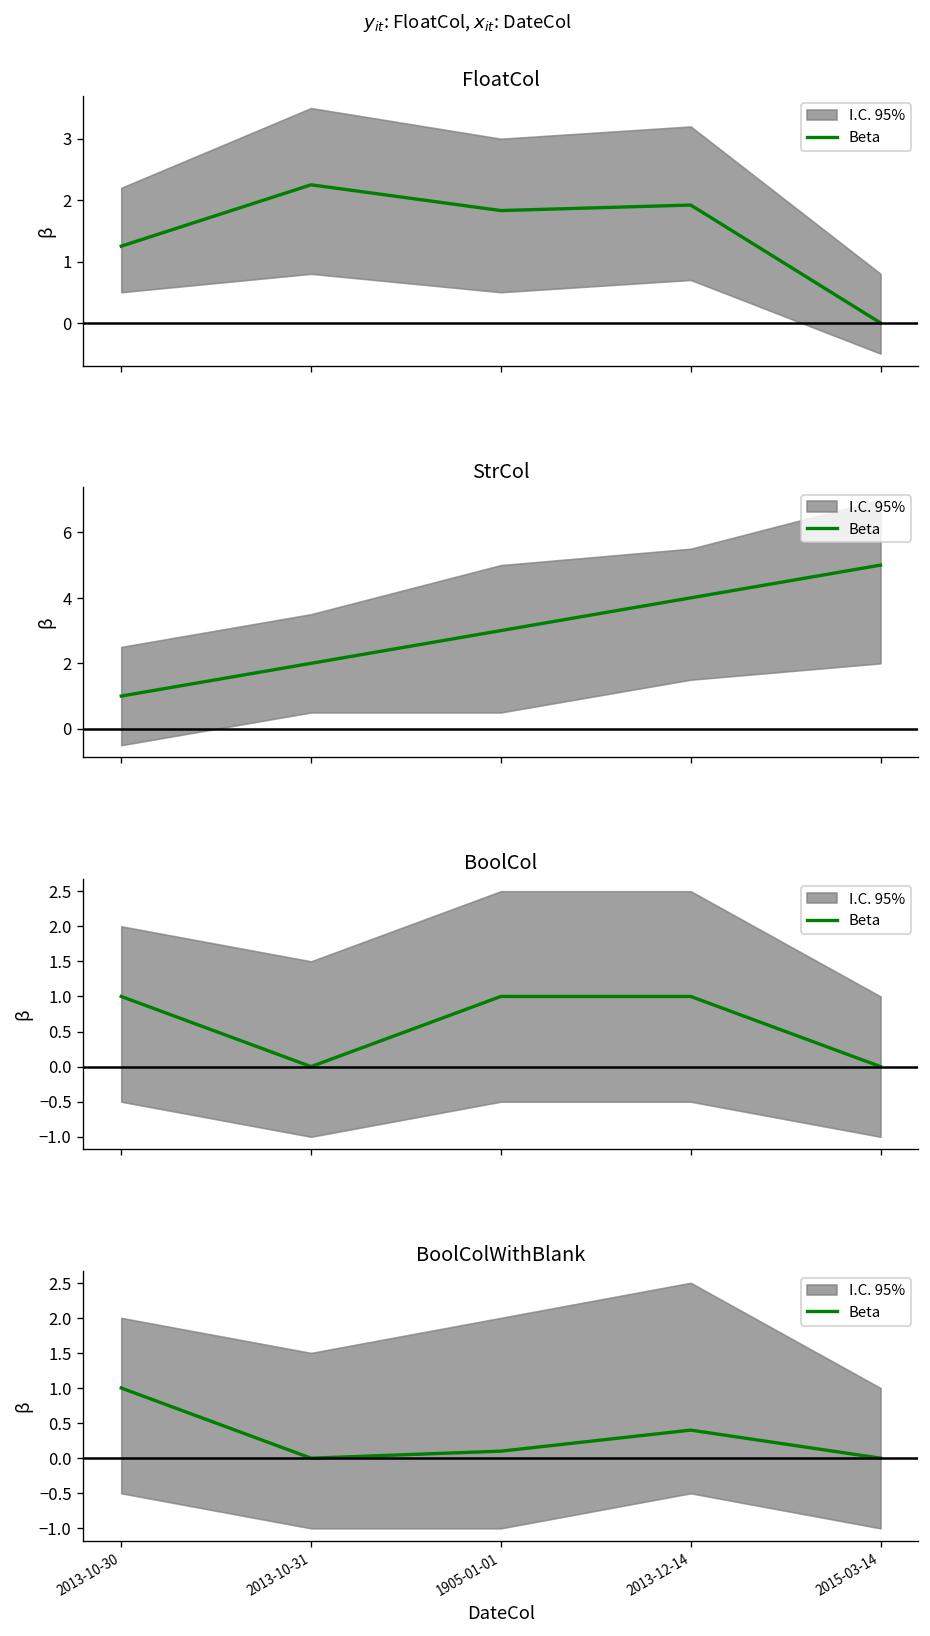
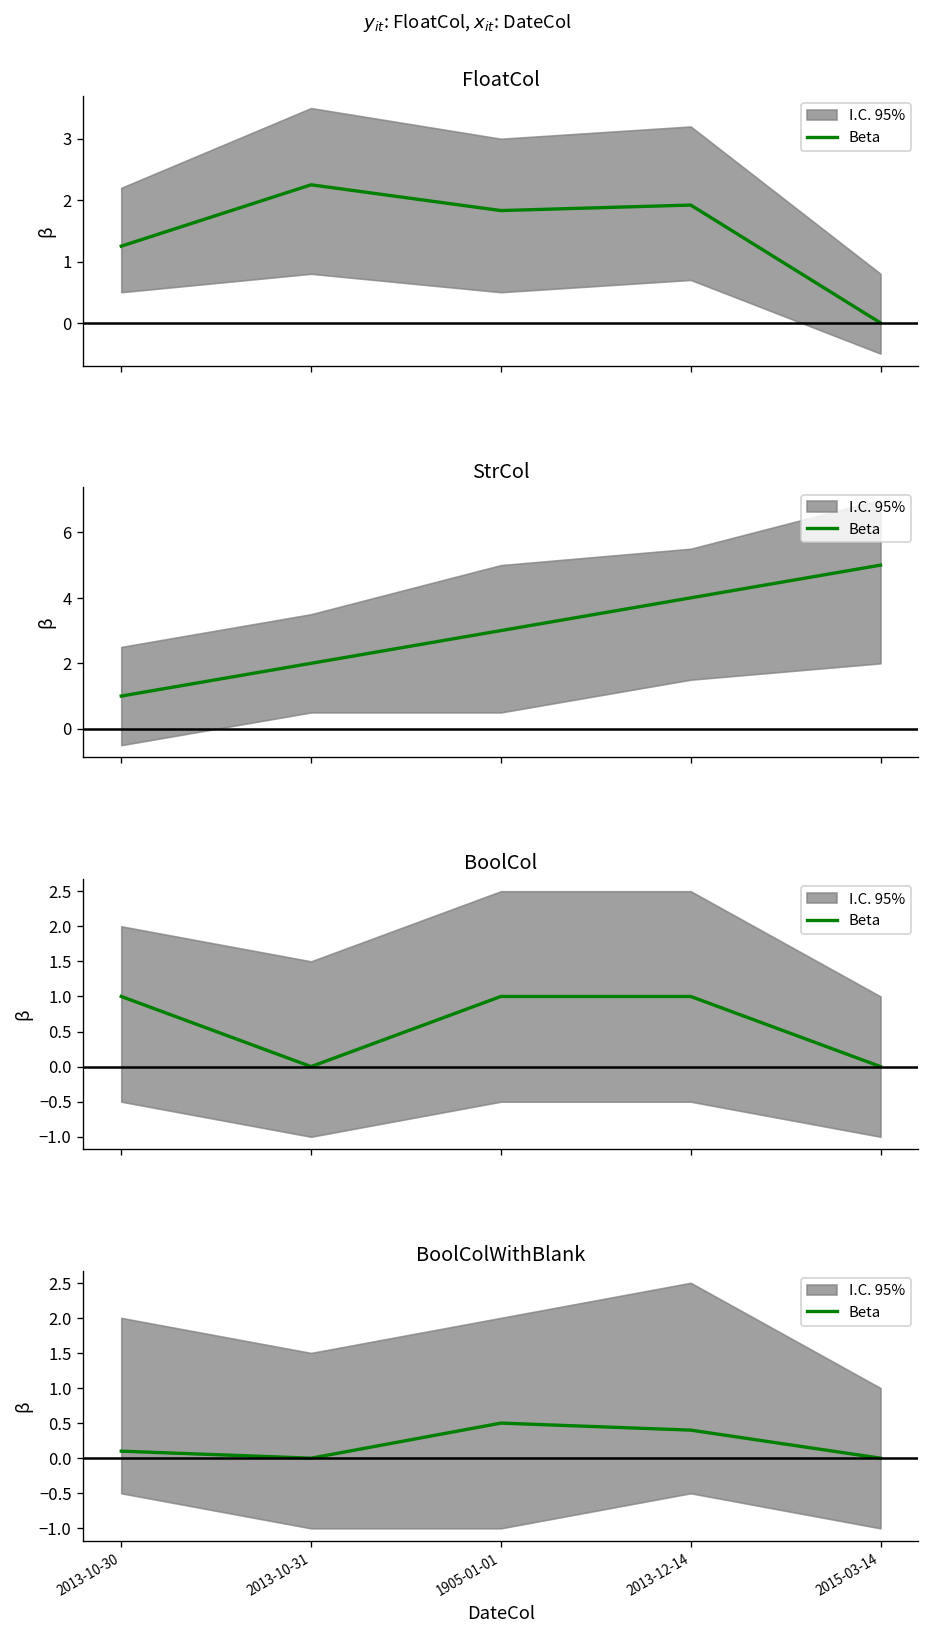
BoolColWithBlank, Beta, 2013-10-30: 1.0 -> 0.1
BoolColWithBlank, Beta, 1905-01-01: 0.1 -> 0.5
